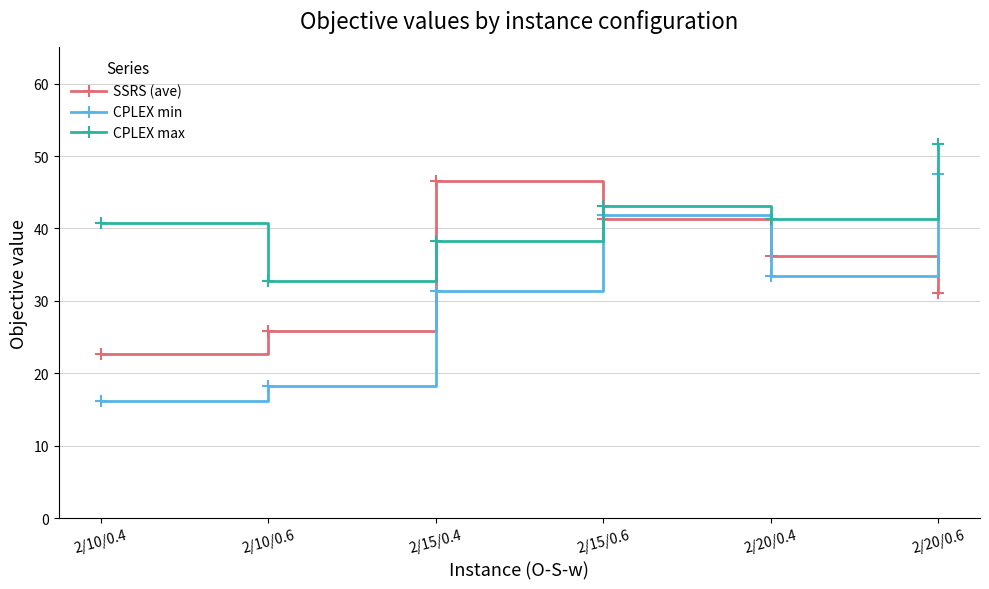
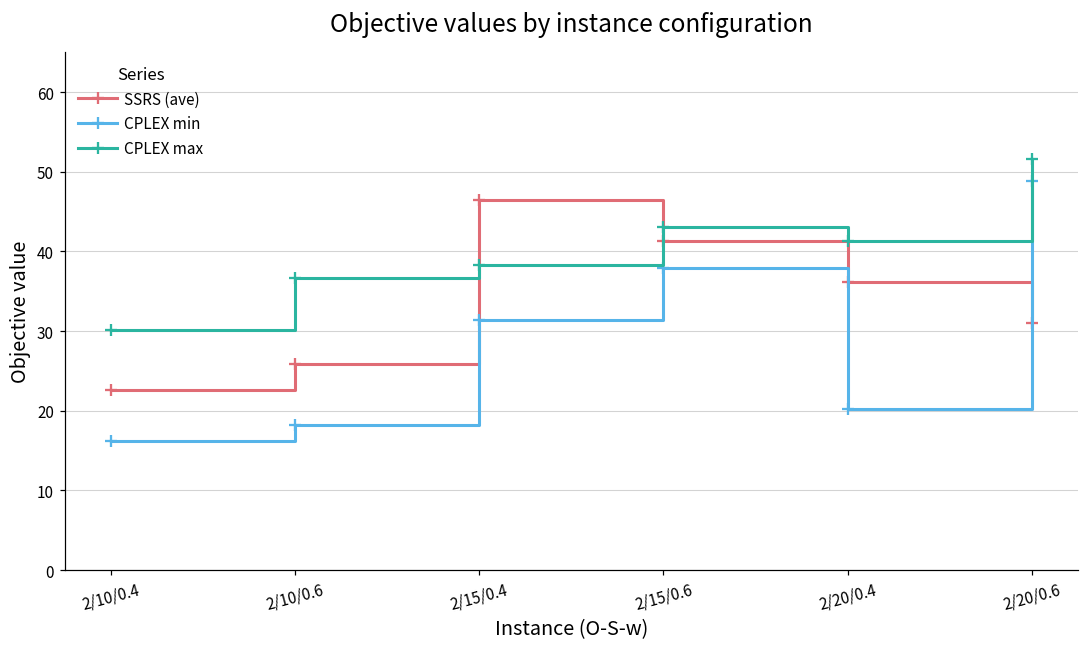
CPLEX max, 2/10/0.4: 41 -> 30
CPLEX max, 2/10/0.6: 33 -> 37
CPLEX min, 2/15/0.6: 42 -> 38
CPLEX min, 2/20/0.4: 33 -> 20
CPLEX min, 2/20/0.6: 48 -> 49
